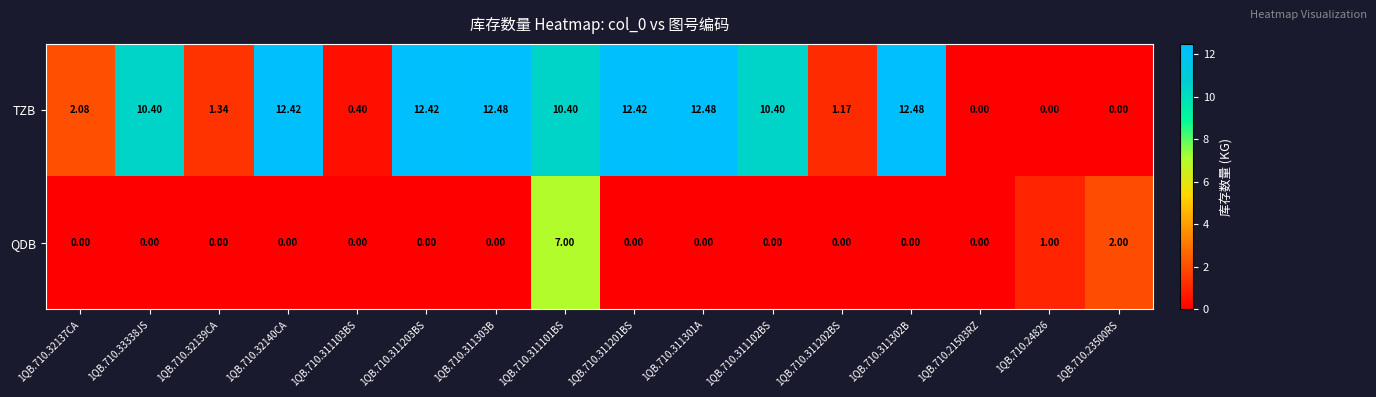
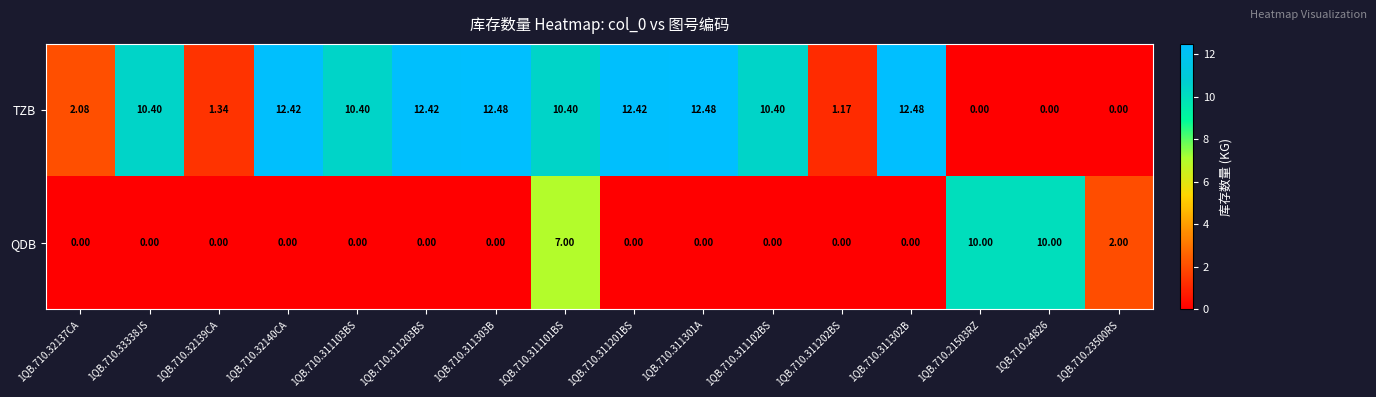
TZB, 1QB.710.311103BS: 0.40 -> 10.40
QDB, 1QB.710.21503RZ: 0.00 -> 10.00
QDB, 1QB.710.24826: 1.00 -> 10.00
